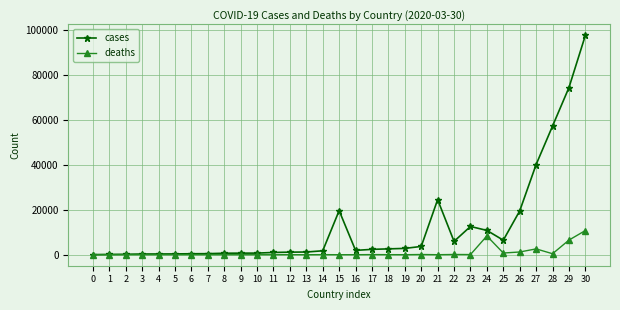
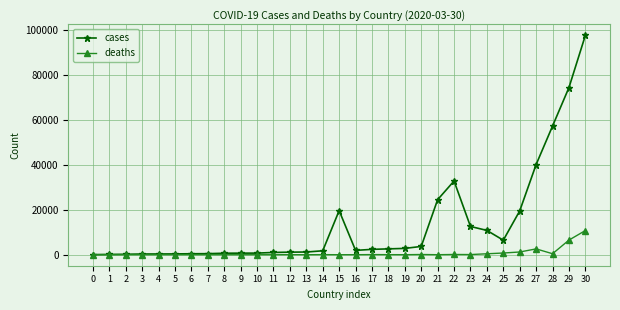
cases, 22: 6000 -> 33000
deaths, 24: 8000 -> 0
